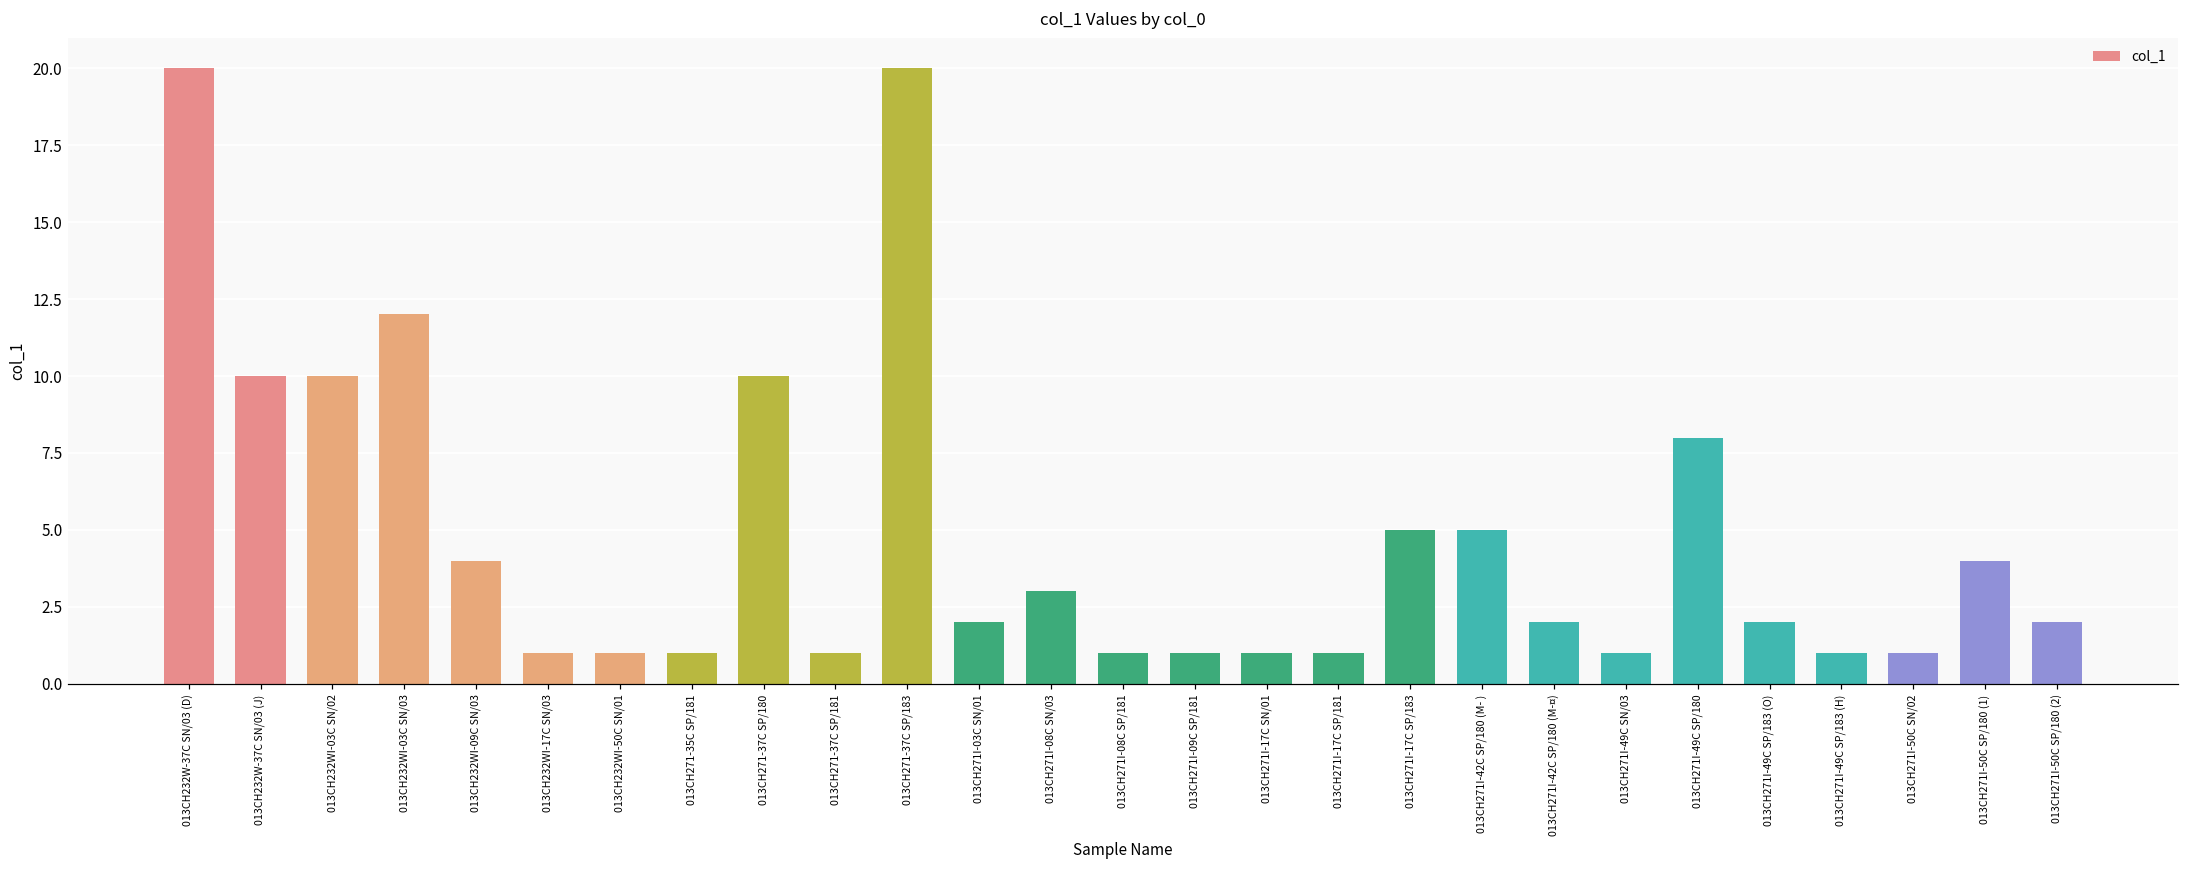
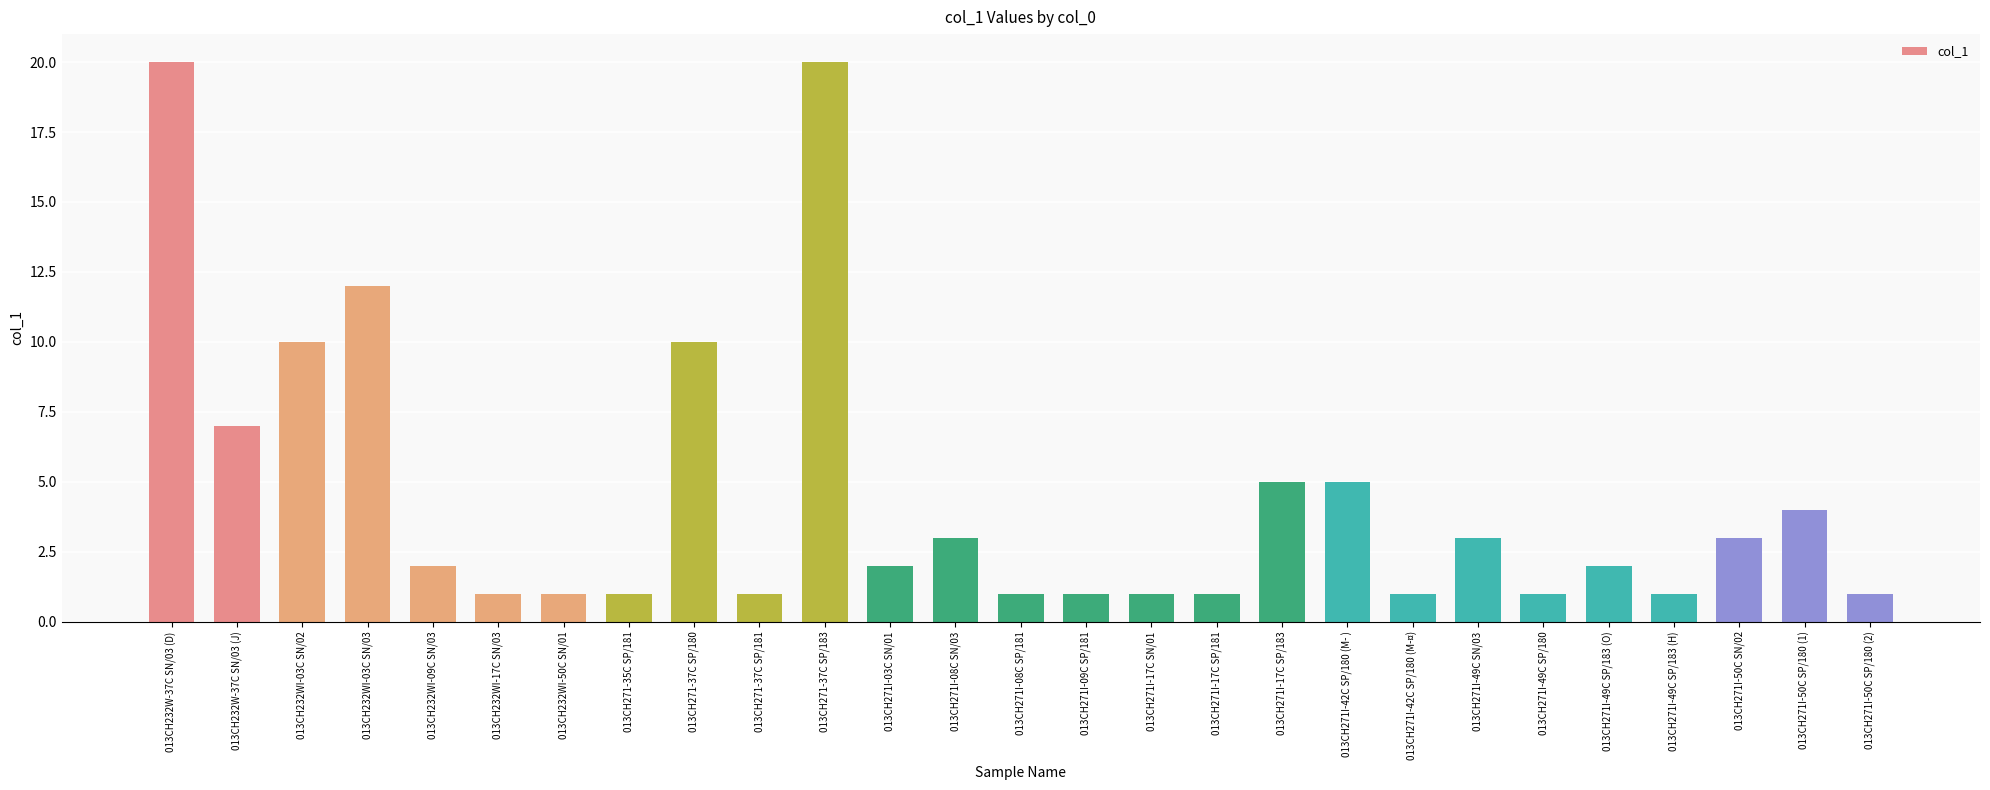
013CH232W-37C SN/03 (J): 10 -> 7
013CH232WI-09C SN/03: 4 -> 2
013CH271I-42C SP/180 (M-¤): 2 -> 1
013CH271I-49C SN/03: 1 -> 3
013CH271I-49C SP/180: 8 -> 1
013CH271I-50C SN/02: 1 -> 3
013CH271I-50C SP/180 (2): 2 -> 1
